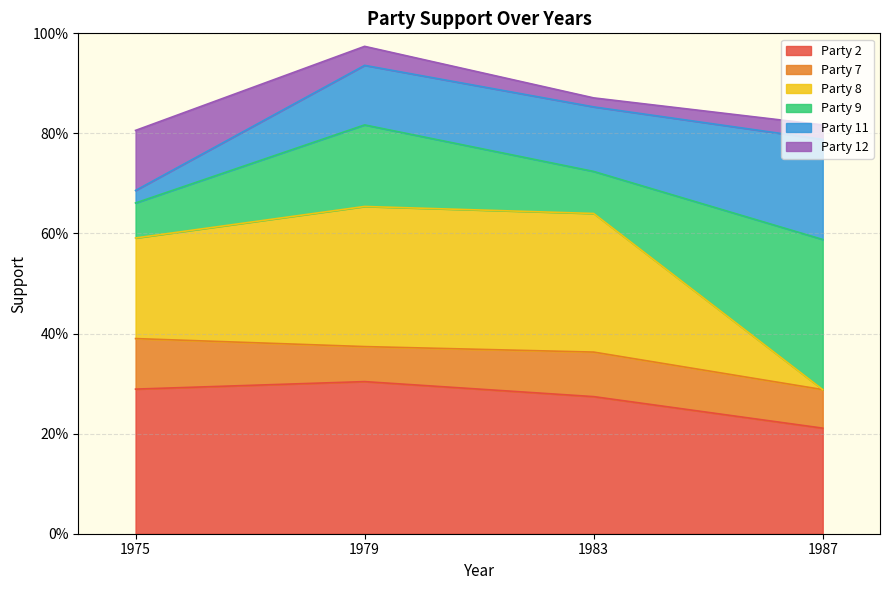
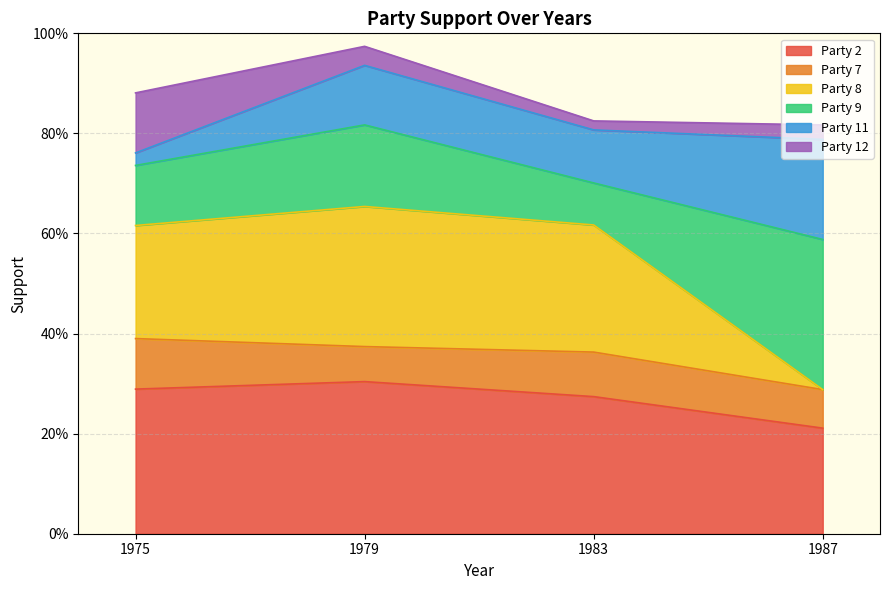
Party 8, 1975: 20% -> 23%
Party 9, 1975: 7% -> 12%
Party 8, 1983: 28% -> 25%
Party 11, 1983: 13% -> 11%
